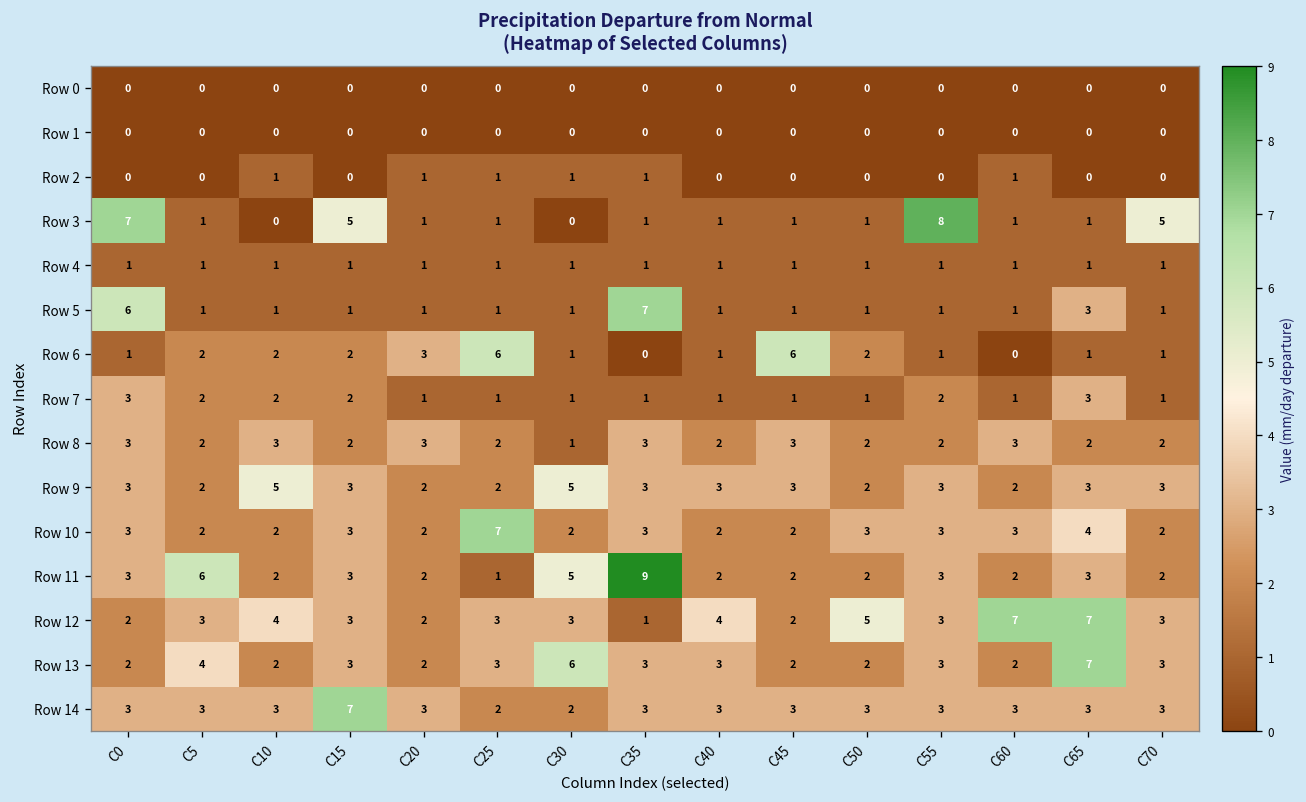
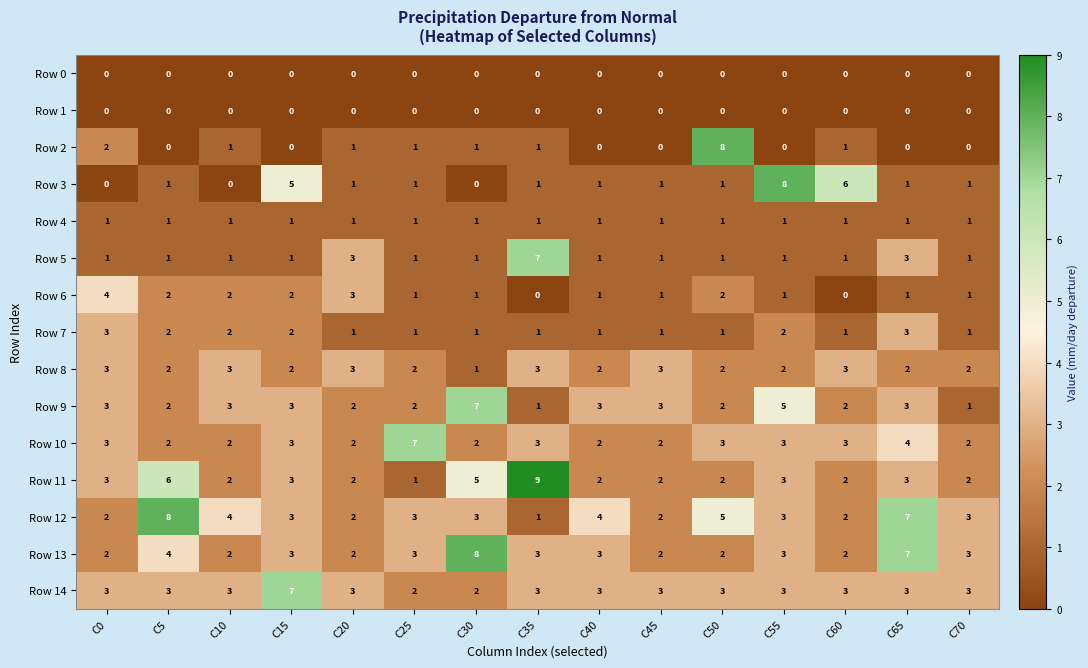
Row 2, C0: 0 -> 2
Row 2, C50: 0 -> 8
Row 3, C0: 7 -> 0
Row 3, C60: 1 -> 6
Row 3, C70: 5 -> 1
Row 5, C0: 6 -> 1
Row 5, C20: 1 -> 3
Row 6, C0: 1 -> 4
Row 6, C25: 6 -> 1
Row 6, C45: 6 -> 1
Row 9, C10: 5 -> 3
Row 9, C30: 5 -> 7
Row 9, C35: 3 -> 1
Row 9, C55: 3 -> 5
Row 9, C70: 3 -> 1
Row 12, C5: 3 -> 8
Row 12, C60: 7 -> 2
Row 13, C30: 6 -> 8
